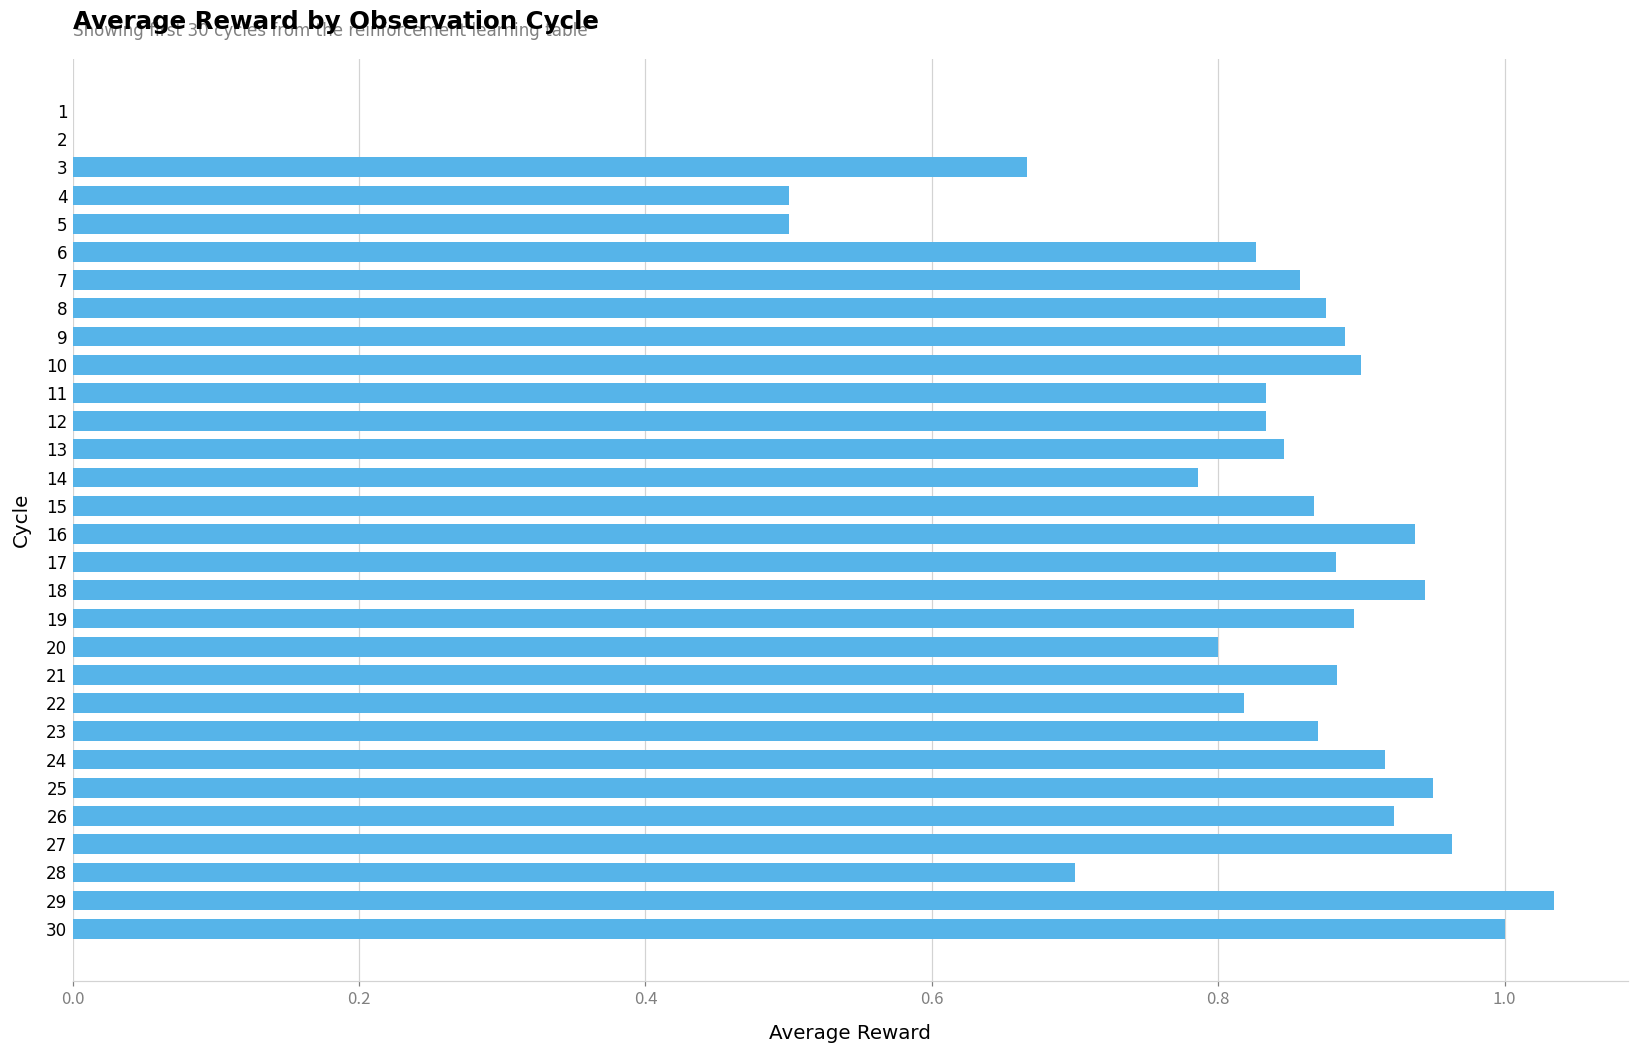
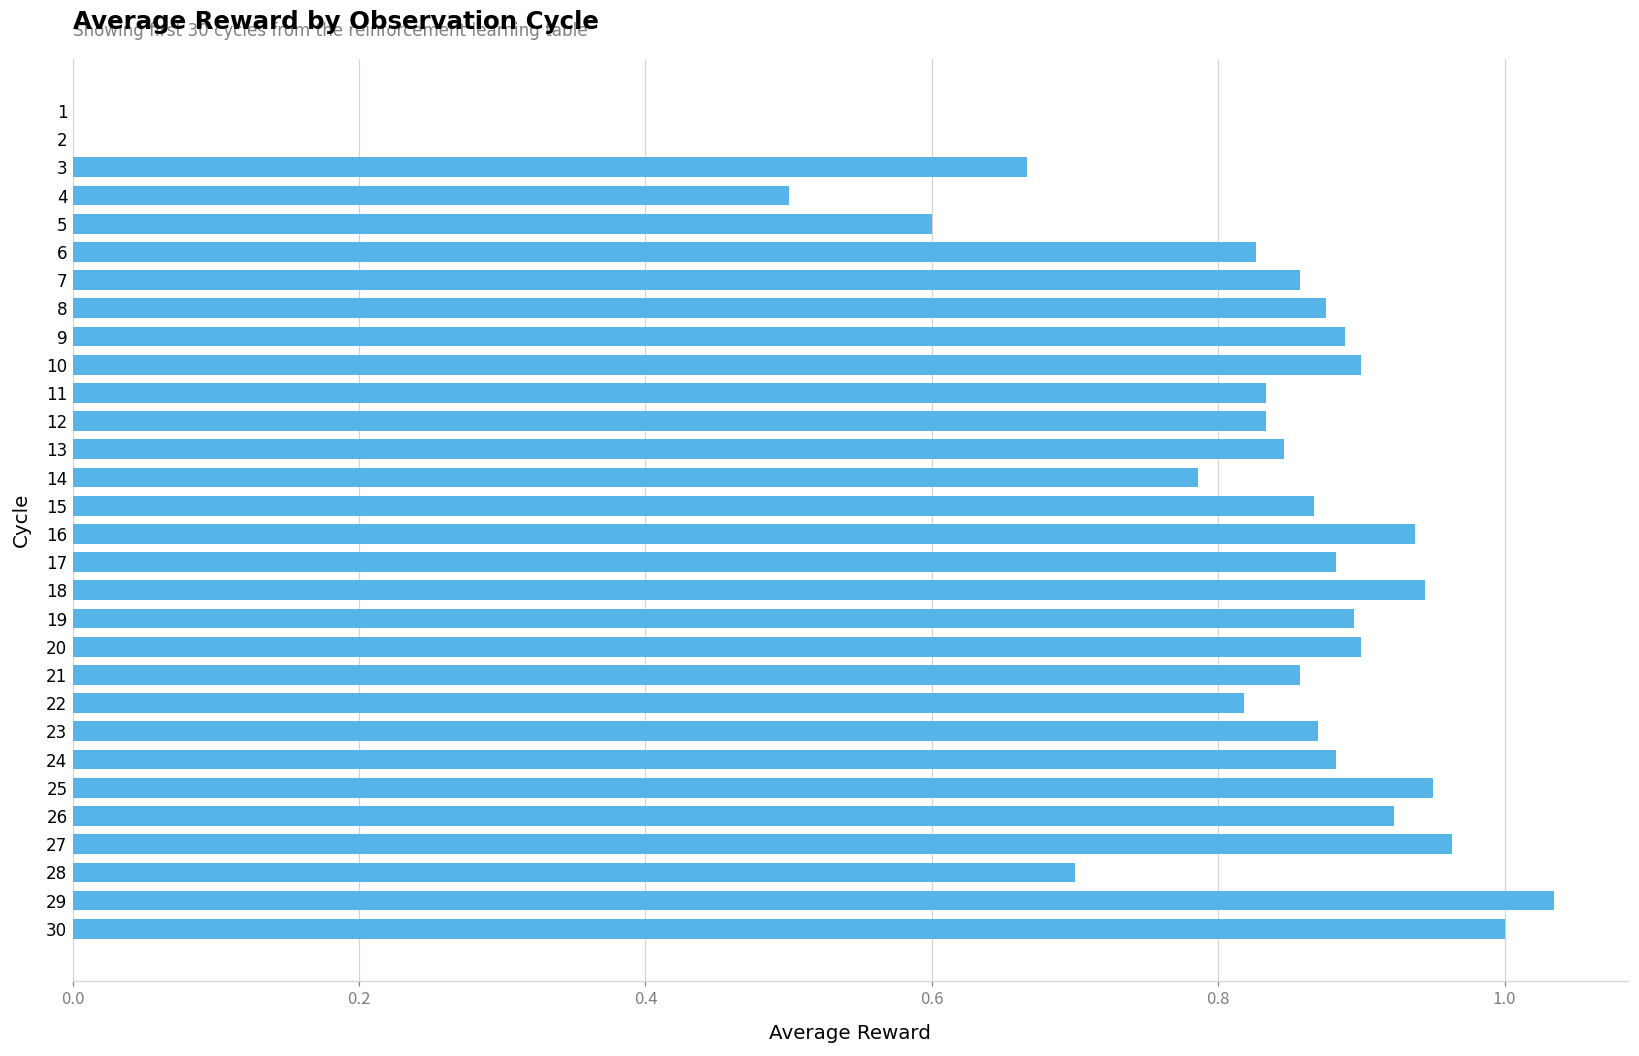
5: 0.5 -> 0.6
20: 0.8 -> 0.9
21: 0.883 -> 0.857
24: 0.917 -> 0.882
